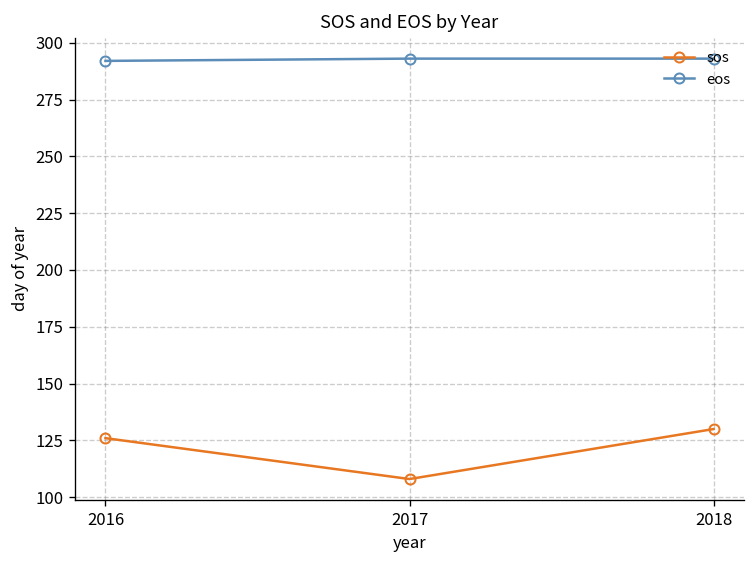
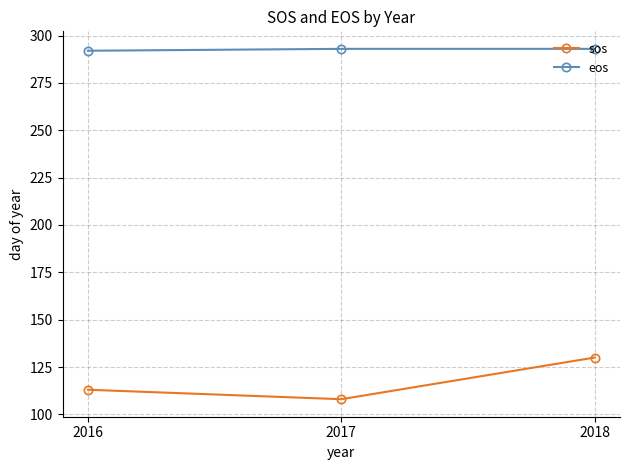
sos, 2016: 126 -> 113
